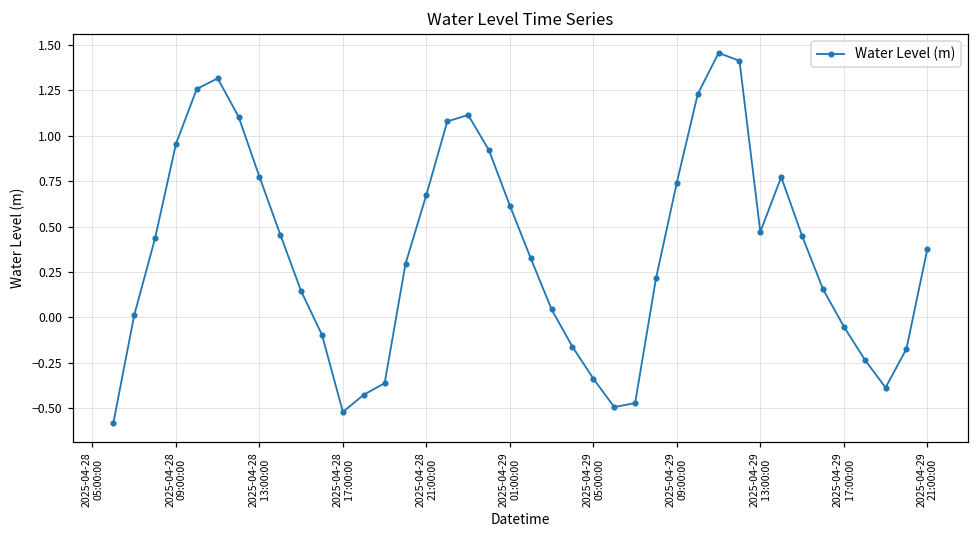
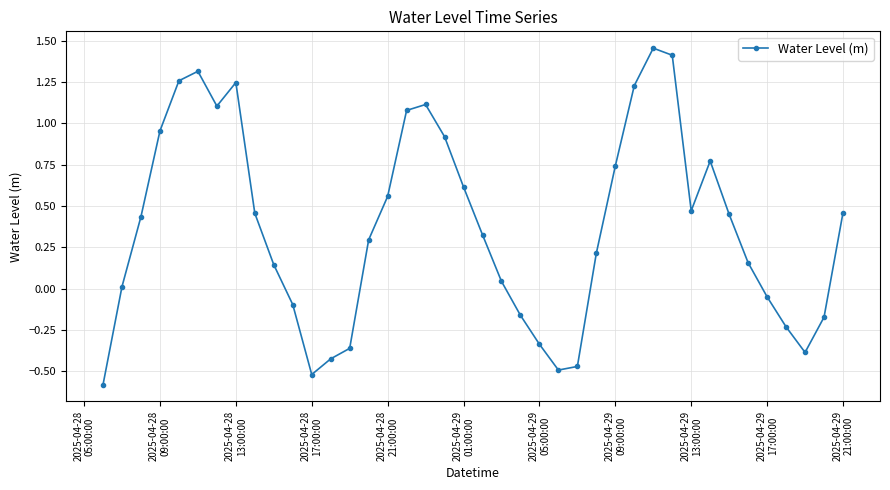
2025-04-28 13:00:00: 0.77 -> 1.25
2025-04-28 21:00:00: 0.68 -> 0.56
2025-04-29 21:00:00: 0.38 -> 0.46
